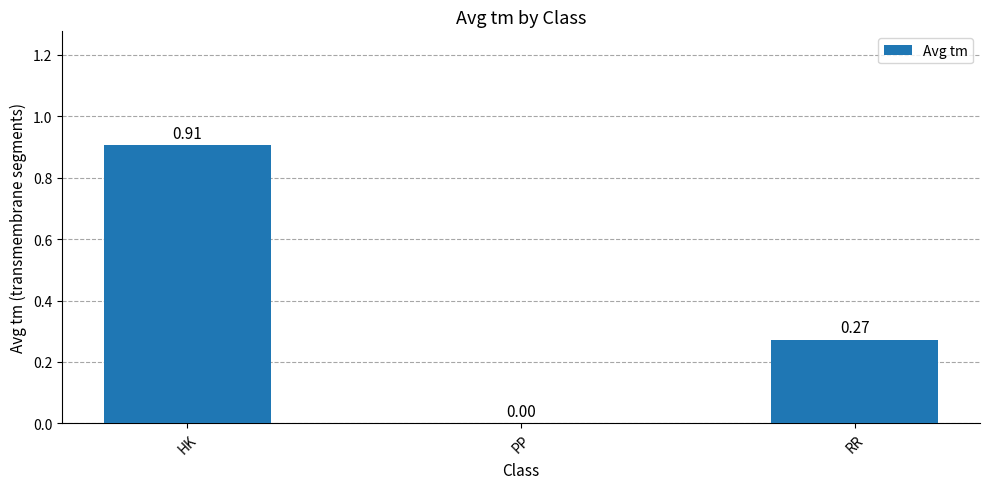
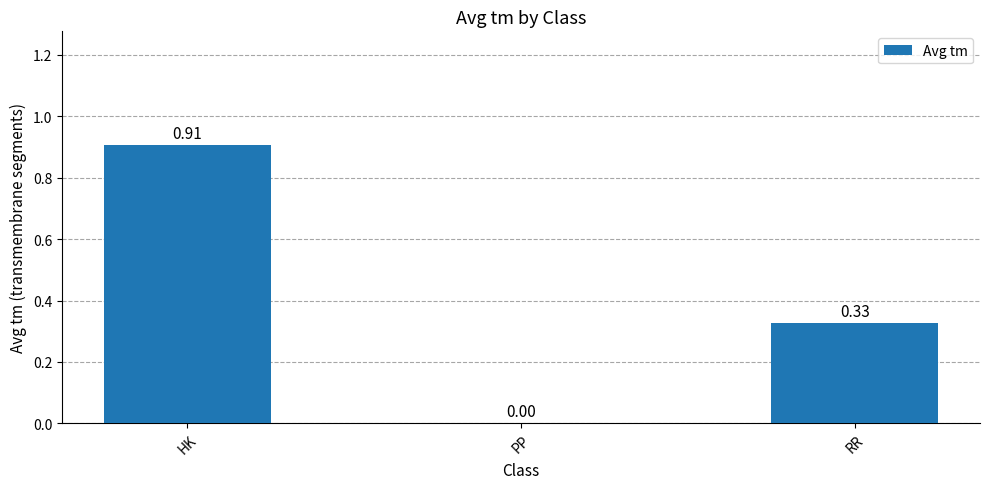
RR: 0.27 -> 0.33
